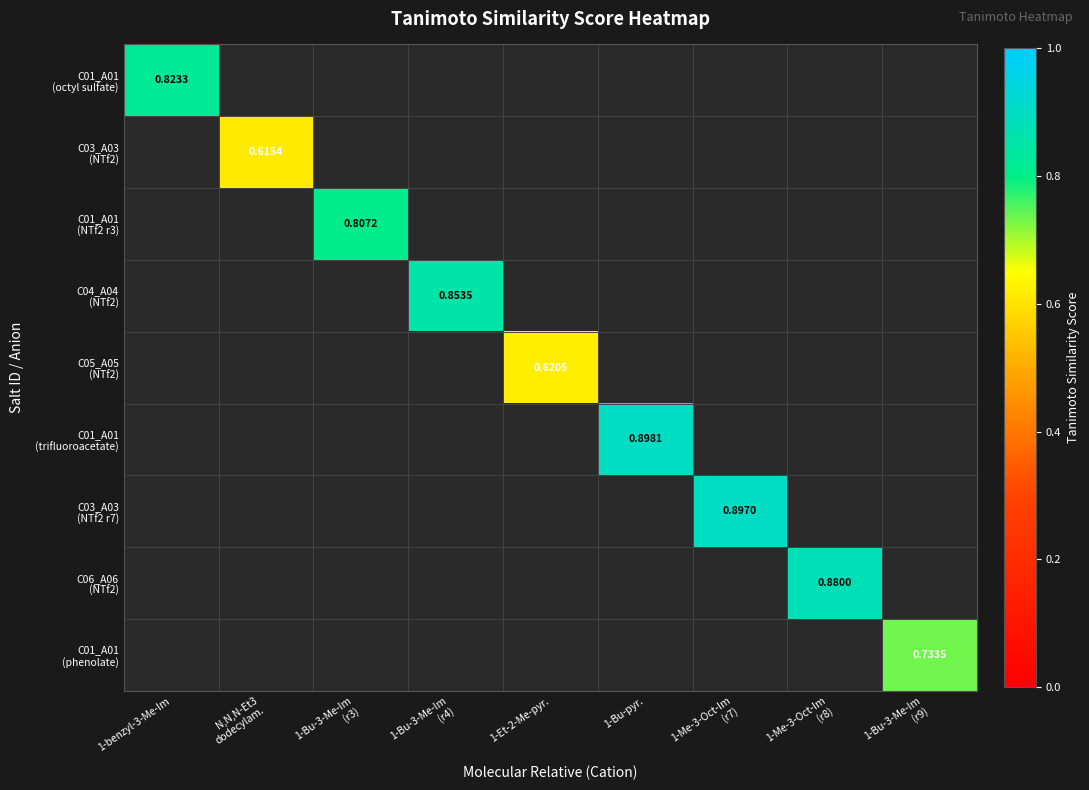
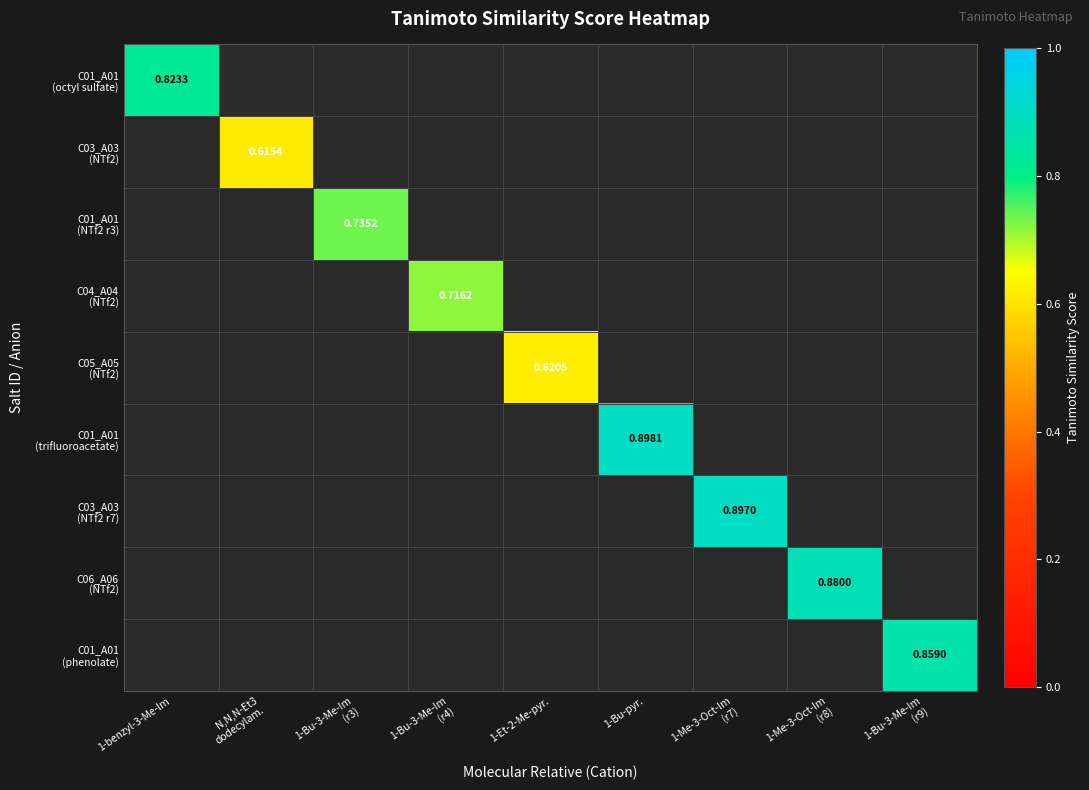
C01_A01 (NTf2 r3), 1-Bu-3-Me-Im (r3): 0.8072 -> 0.7352
C04_A04 (NTf2), 1-Bu-3-Me-Im (r4): 0.8535 -> 0.7162
C01_A01 (phenolate), 1-Bu-3-Me-Im (r9): 0.7335 -> 0.8590
